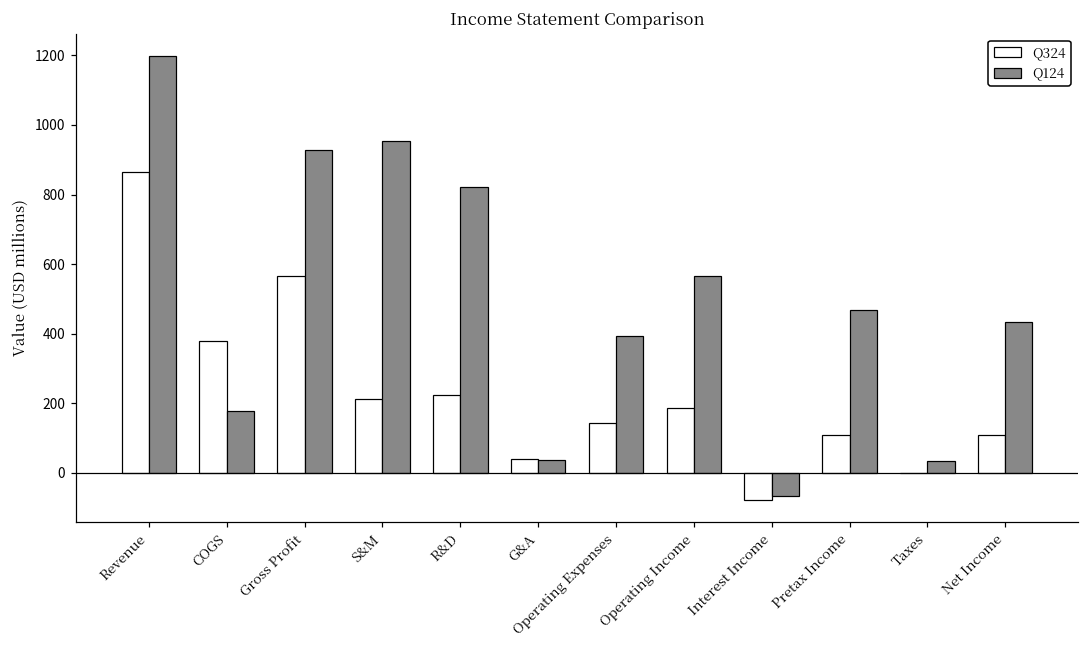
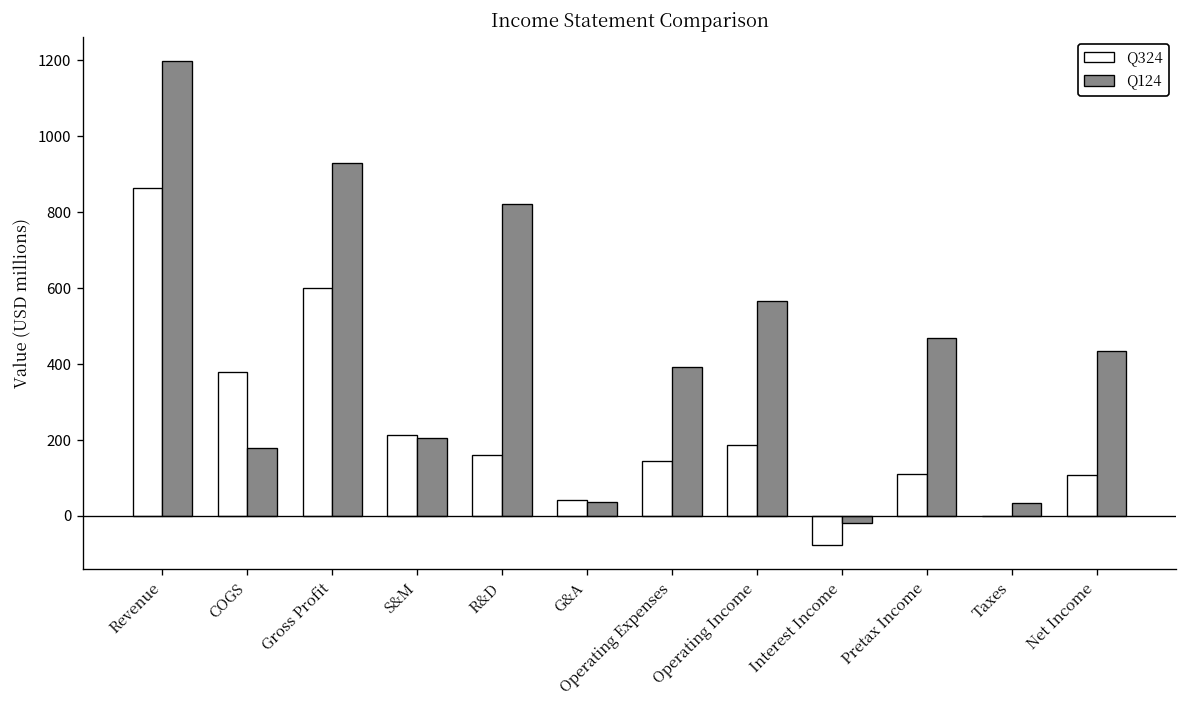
Q324, Gross Profit: 570 -> 600
Q124, S&M: 950 -> 210
Q324, R&D: 230 -> 160
Q124, Interest Income: -70 -> -20
